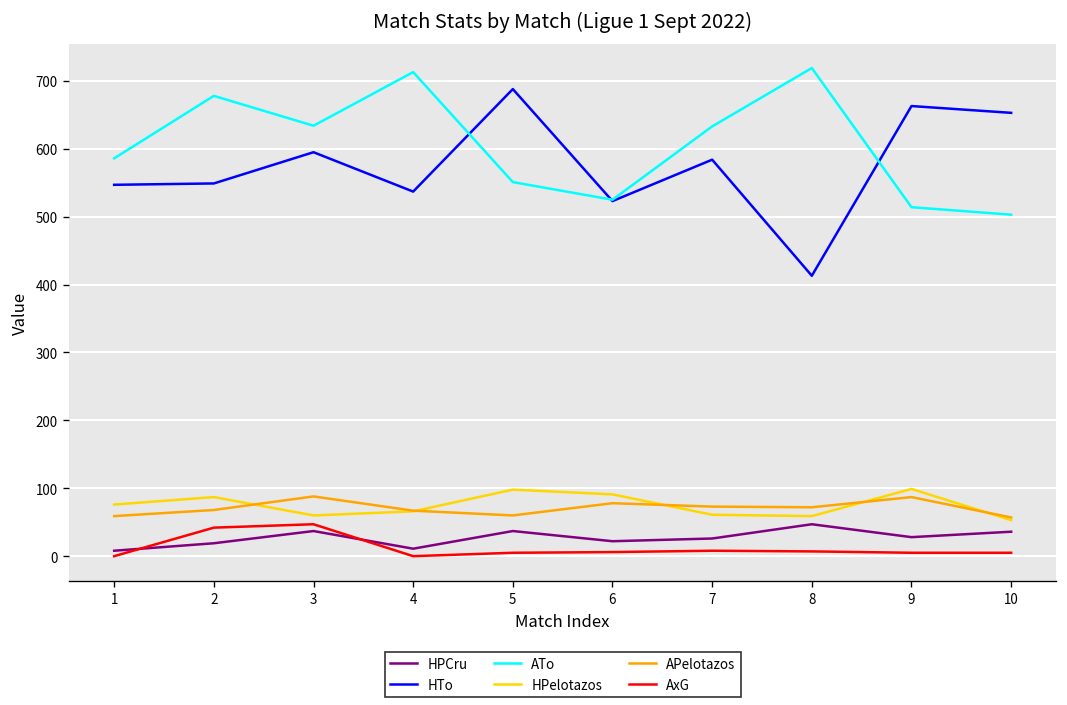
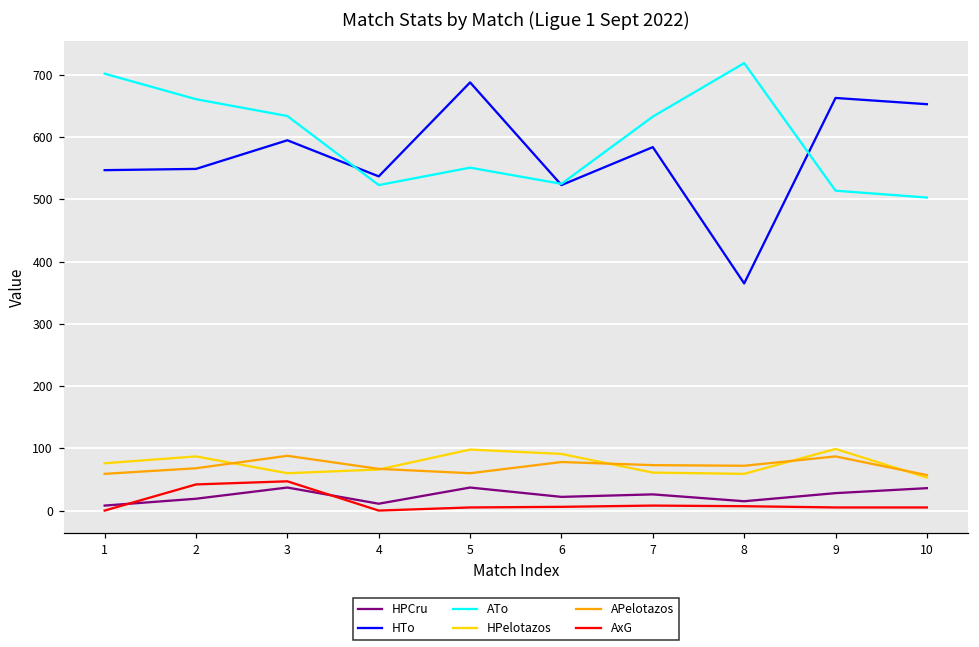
ATo, 1: 590 -> 700
ATo, 2: 680 -> 660
ATo, 4: 710 -> 520
HPCru, 8: 50 -> 20
HTo, 8: 410 -> 370
